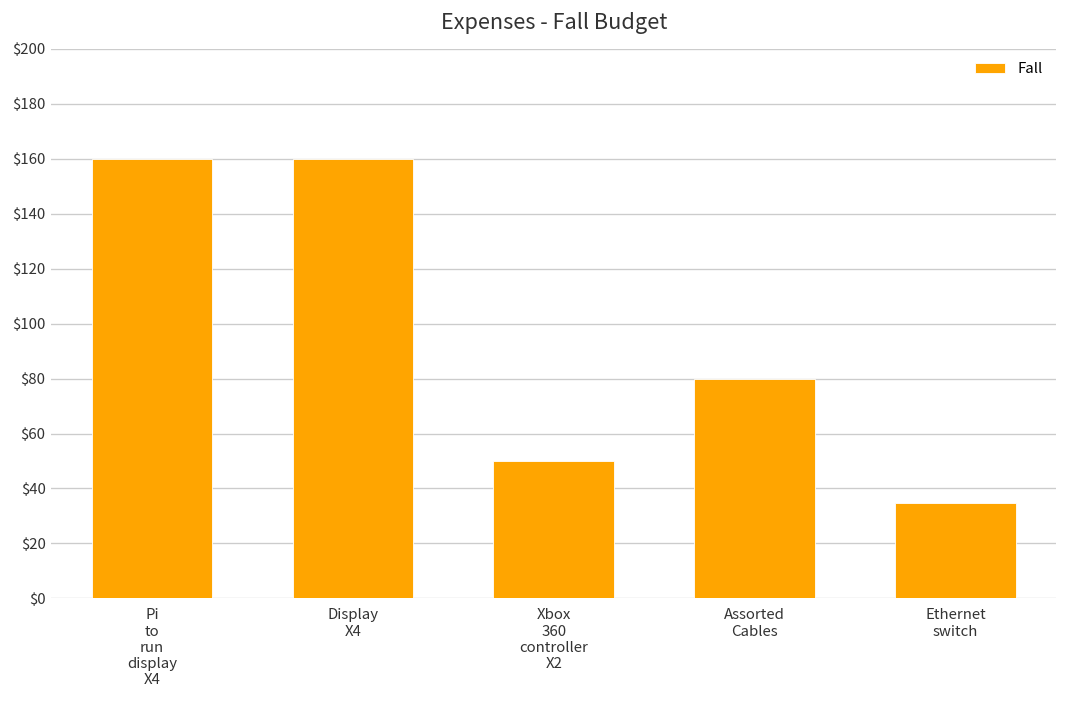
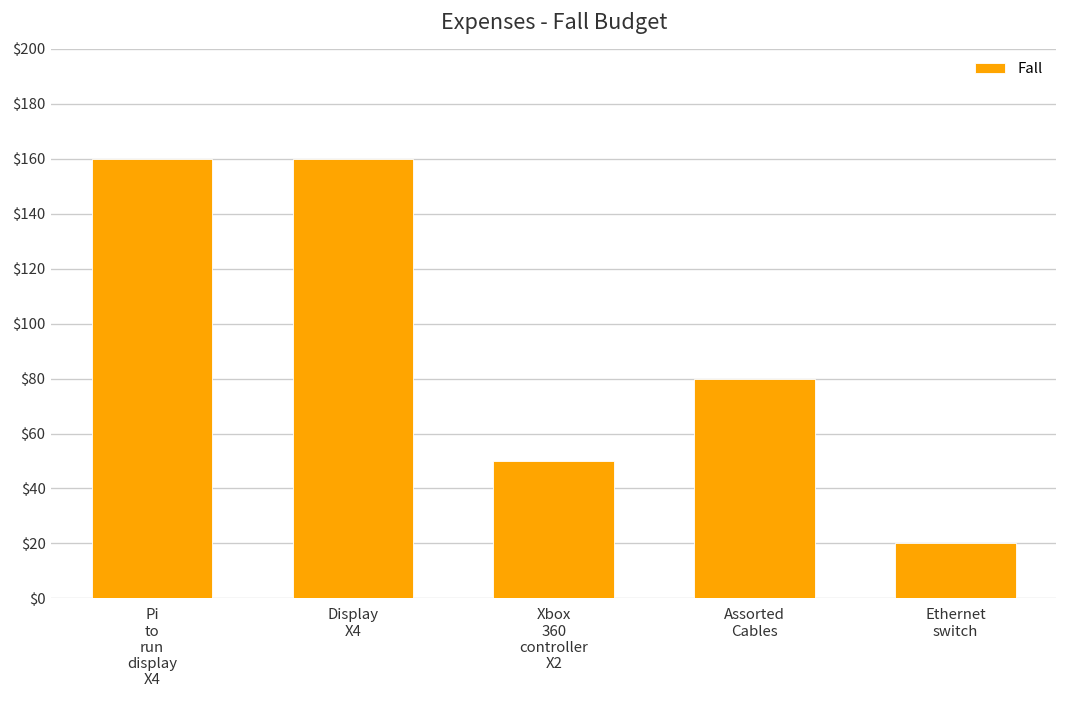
Ethernet switch: $35 -> $20
